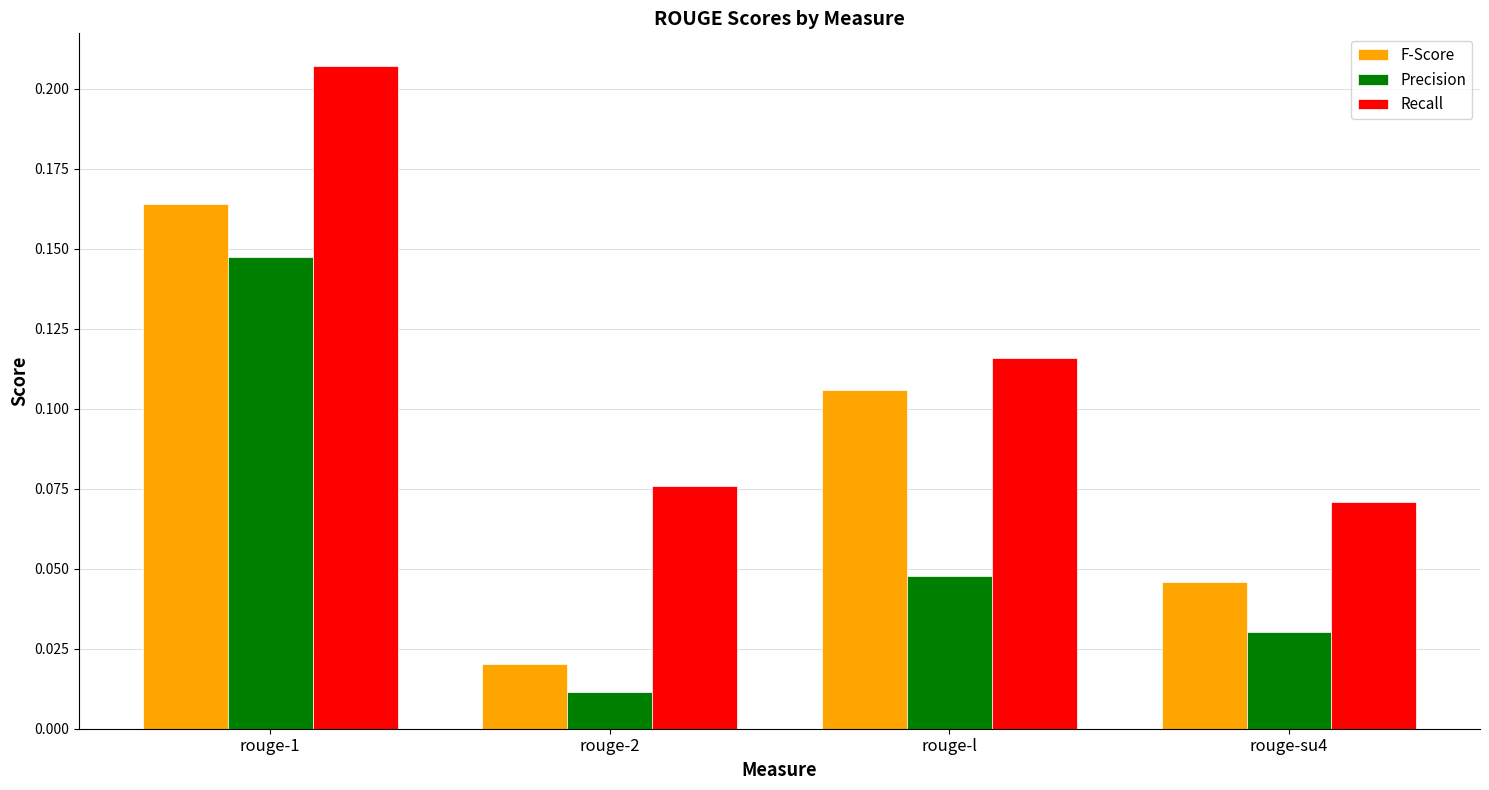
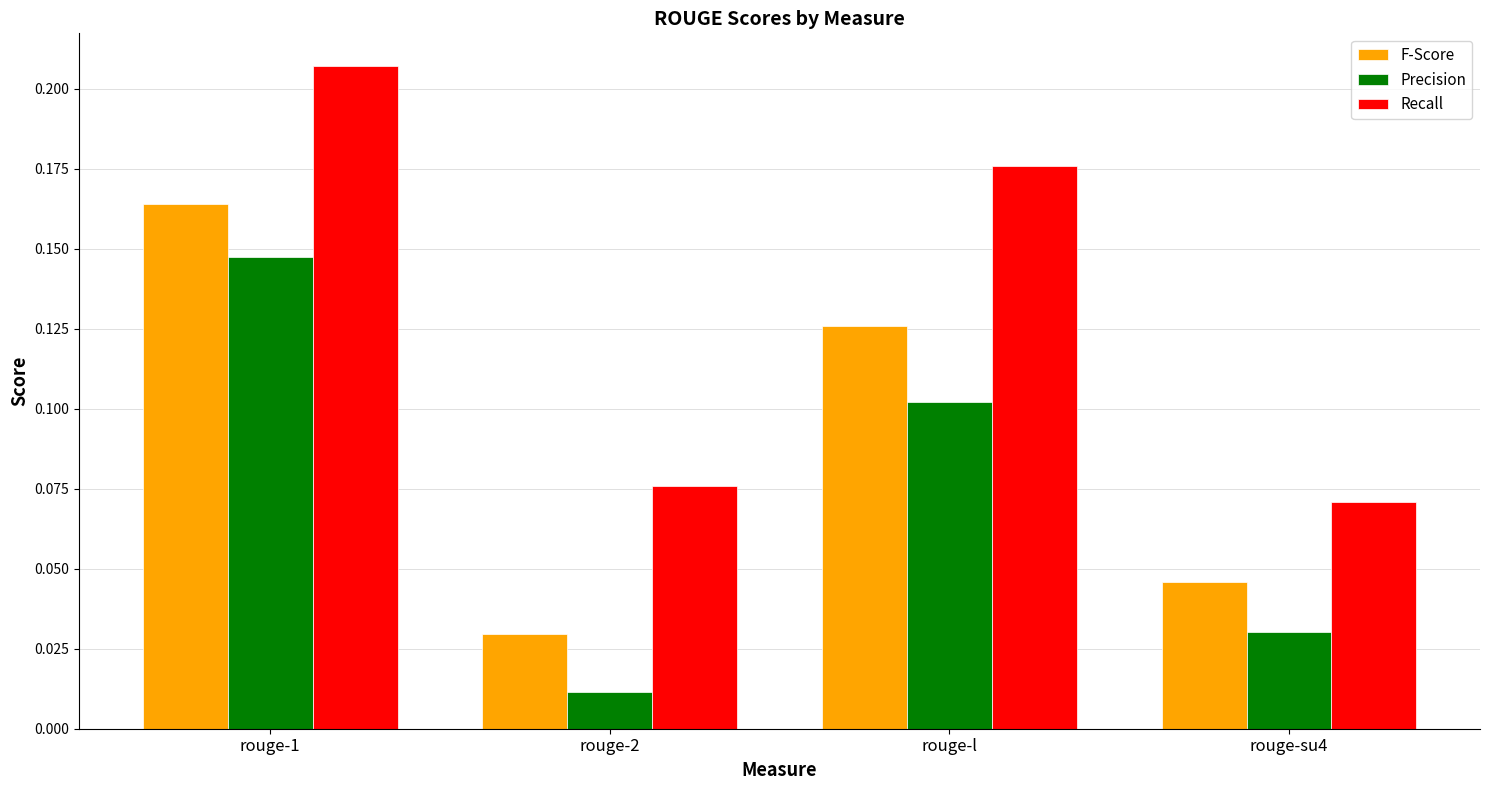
F-Score, rouge-2: 0.020 -> 0.030
F-Score, rouge-l: 0.106 -> 0.126
Precision, rouge-l: 0.048 -> 0.102
Recall, rouge-l: 0.116 -> 0.176
